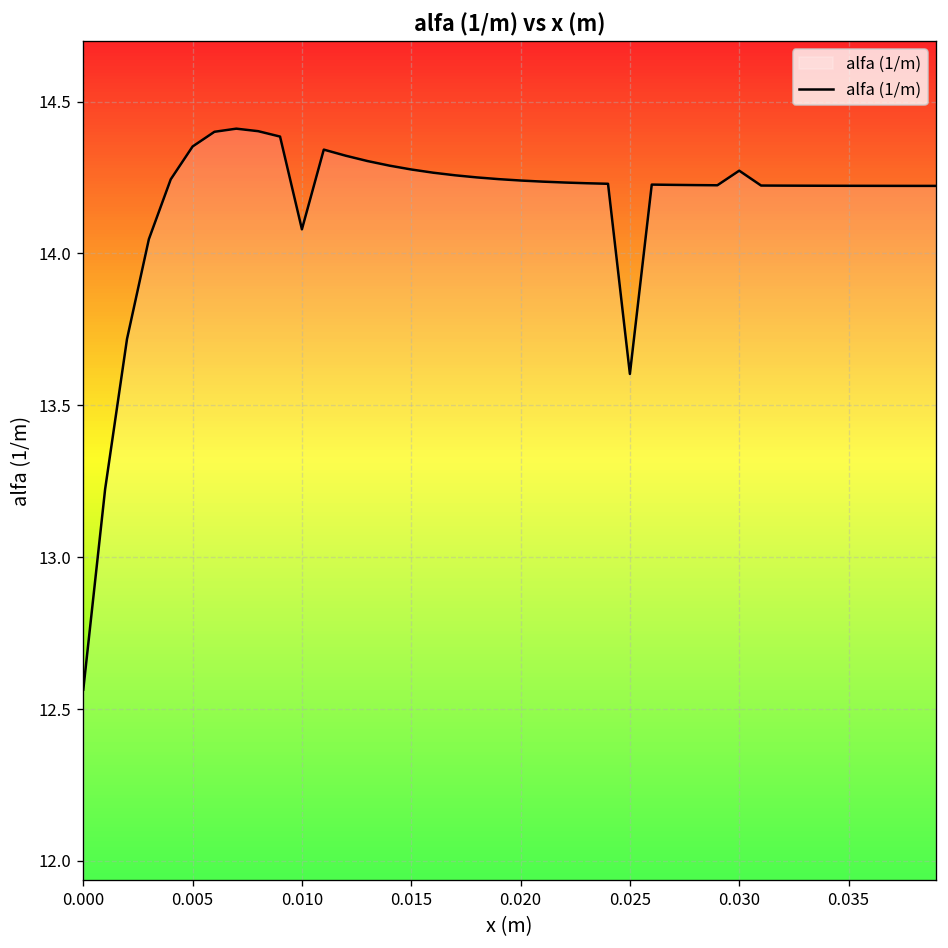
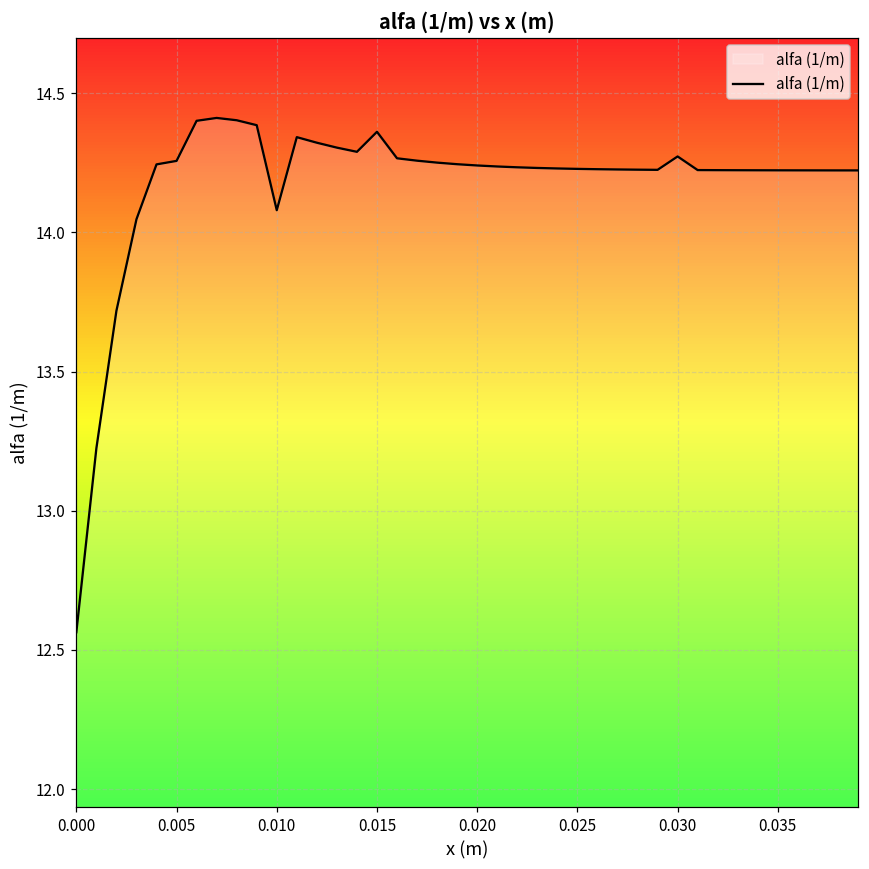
0.005: 14.35 -> 14.26
0.015: 14.28 -> 14.36
0.025: 13.60 -> 14.23
